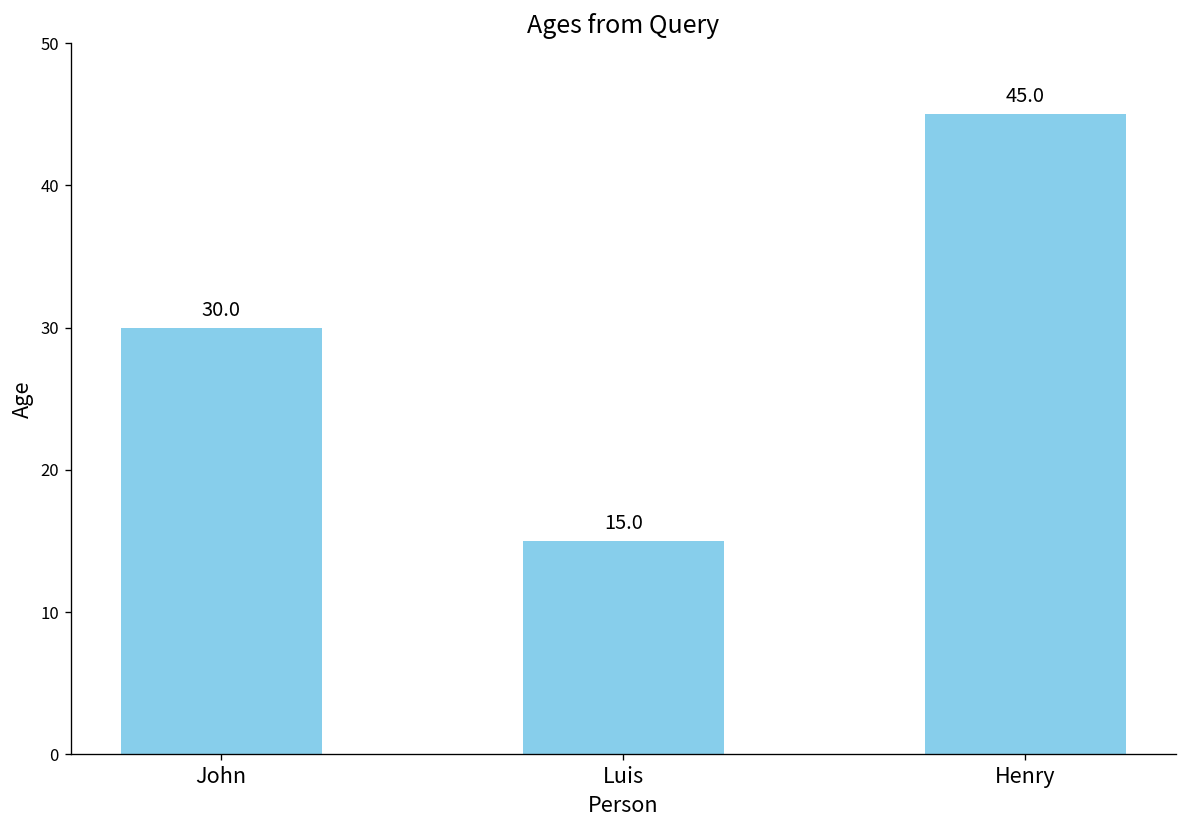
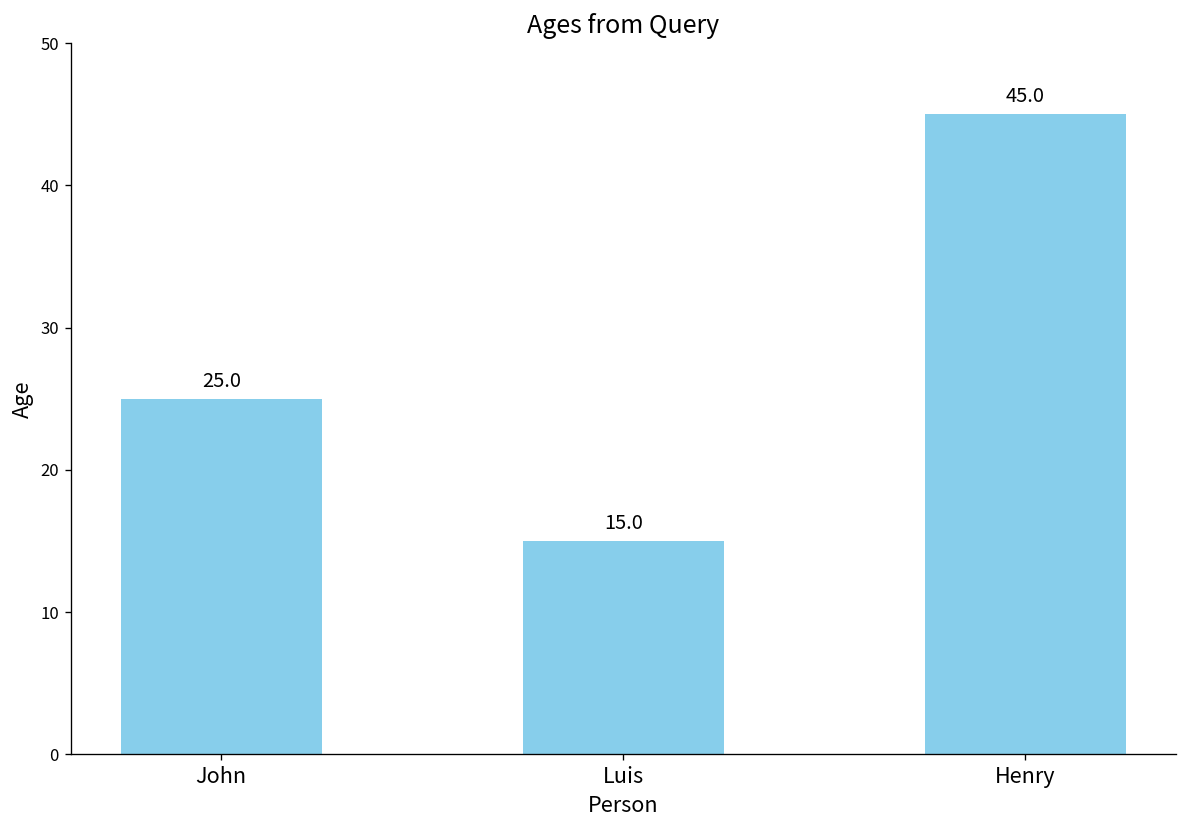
John: 30.0 -> 25.0
